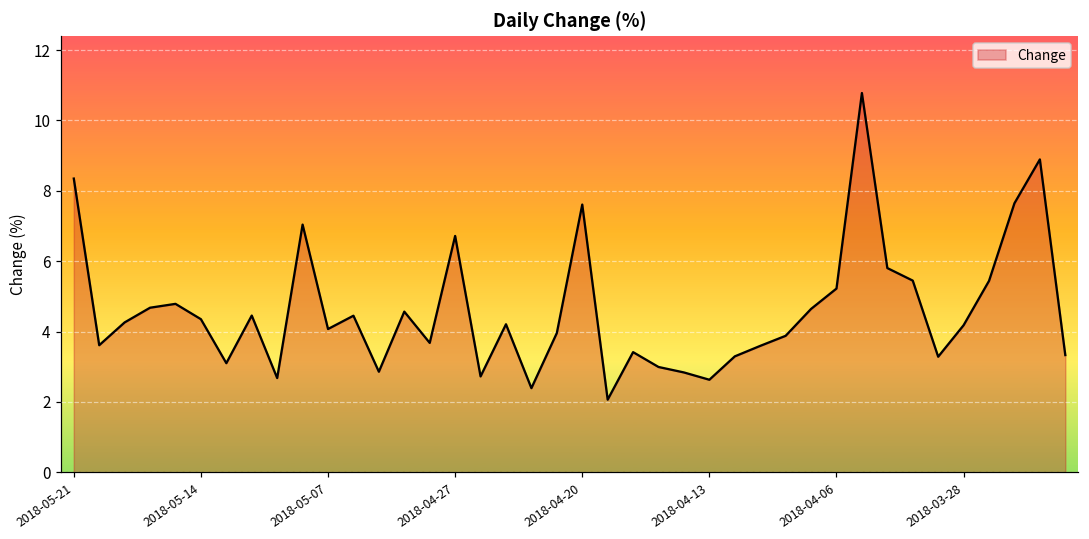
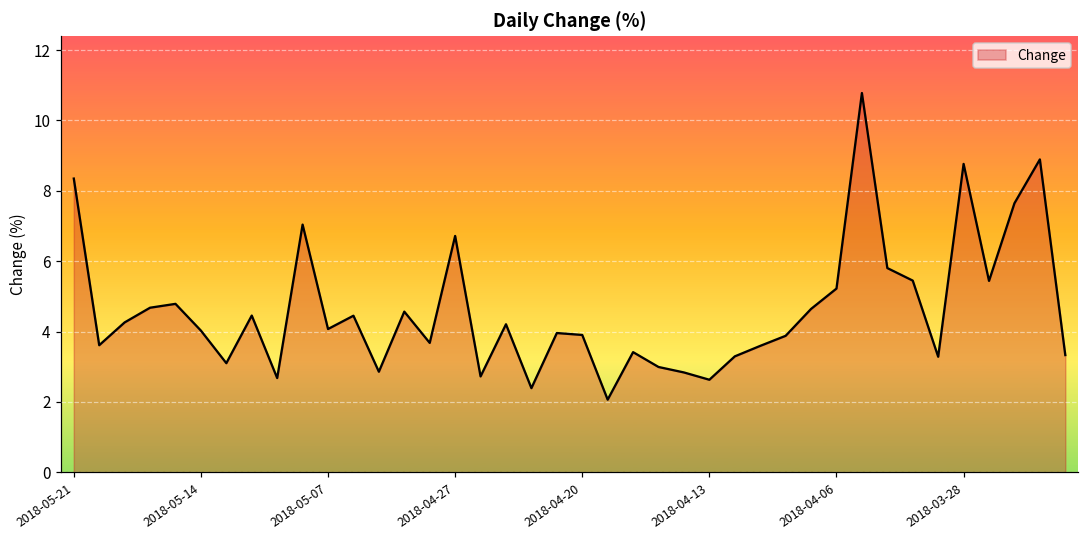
2018-05-14: 4.3 -> 4.0
2018-04-20: 7.6 -> 3.9
2018-03-28: 4.2 -> 8.8
